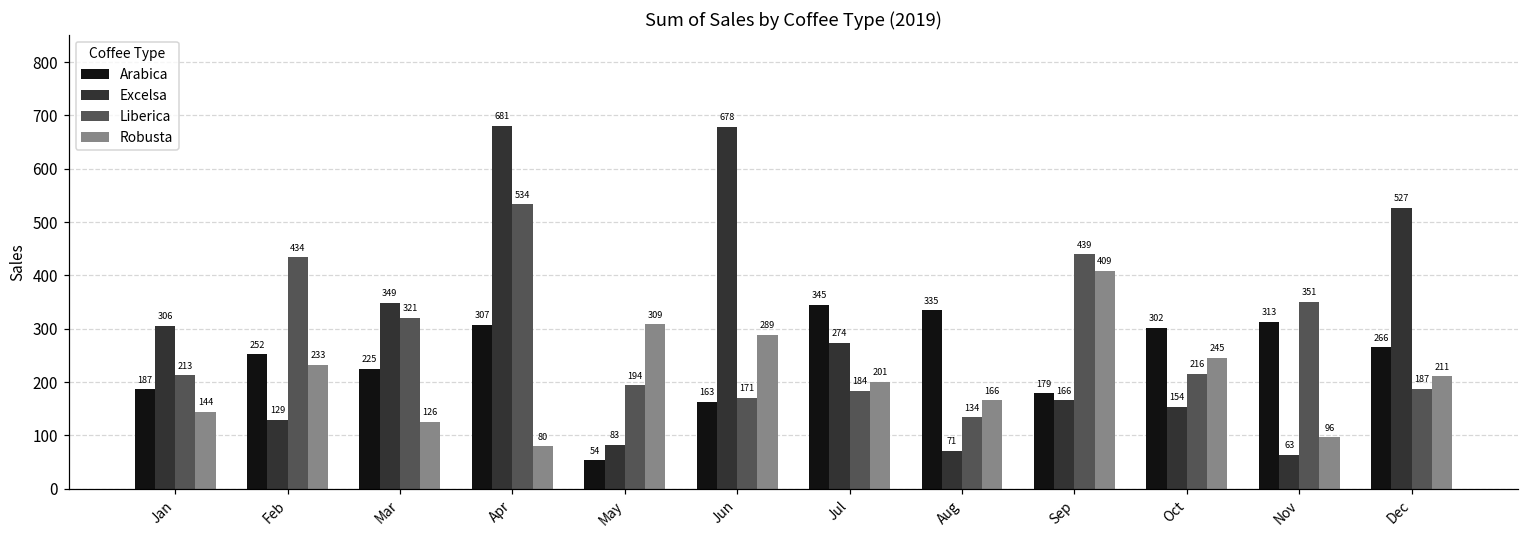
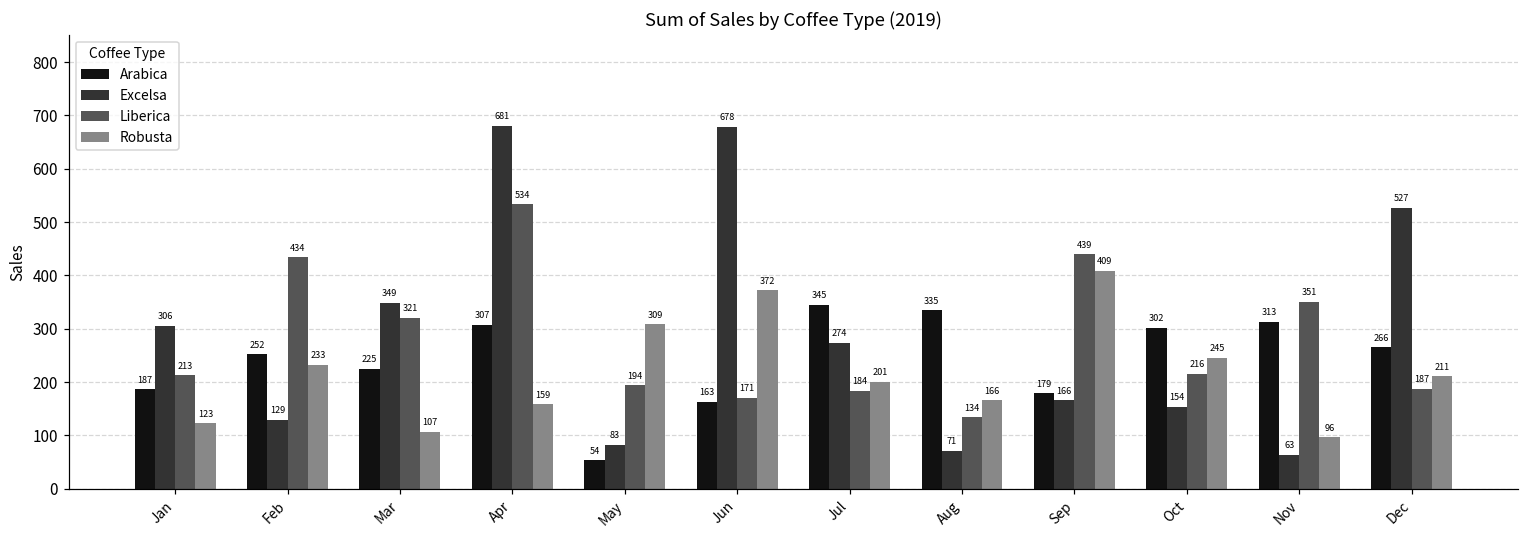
Robusta, Jan: 144 -> 123
Robusta, Mar: 126 -> 107
Robusta, Apr: 80 -> 159
Robusta, Jun: 289 -> 372
